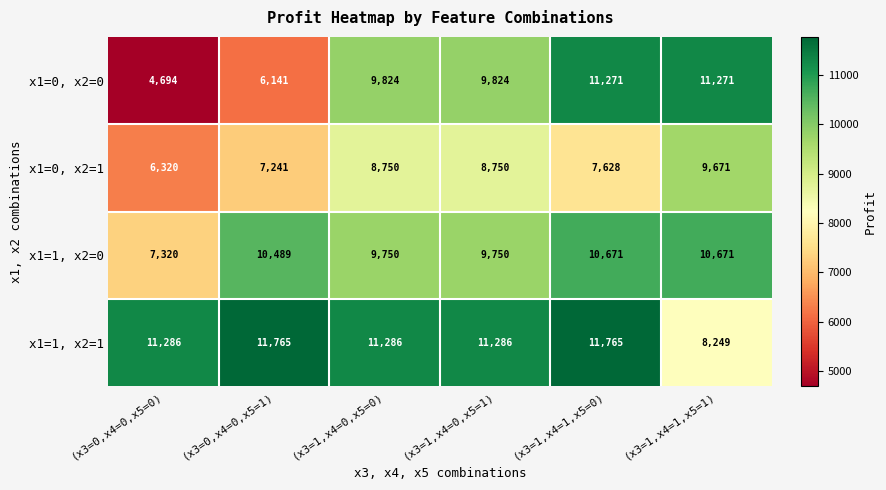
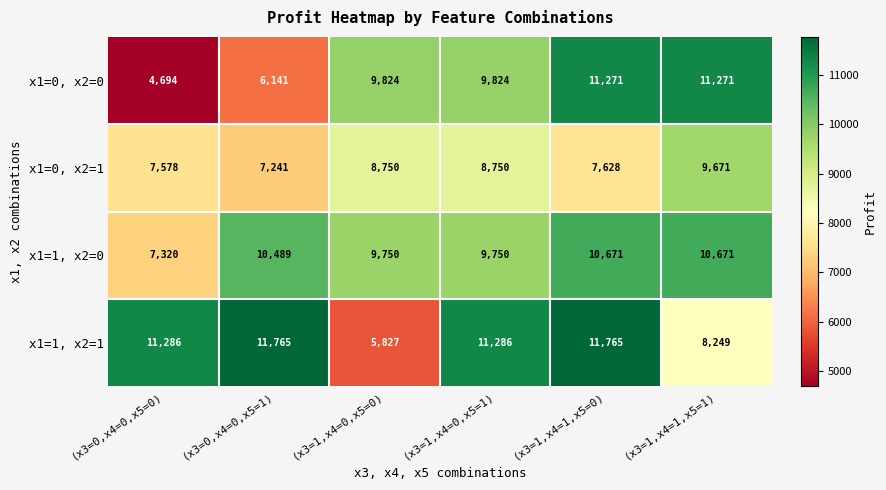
x1=0, x2=1, (x3=0,x4=0,x5=0): 6,320 -> 7,578
x1=1, x2=1, (x3=1,x4=0,x5=0): 11,286 -> 5,827
